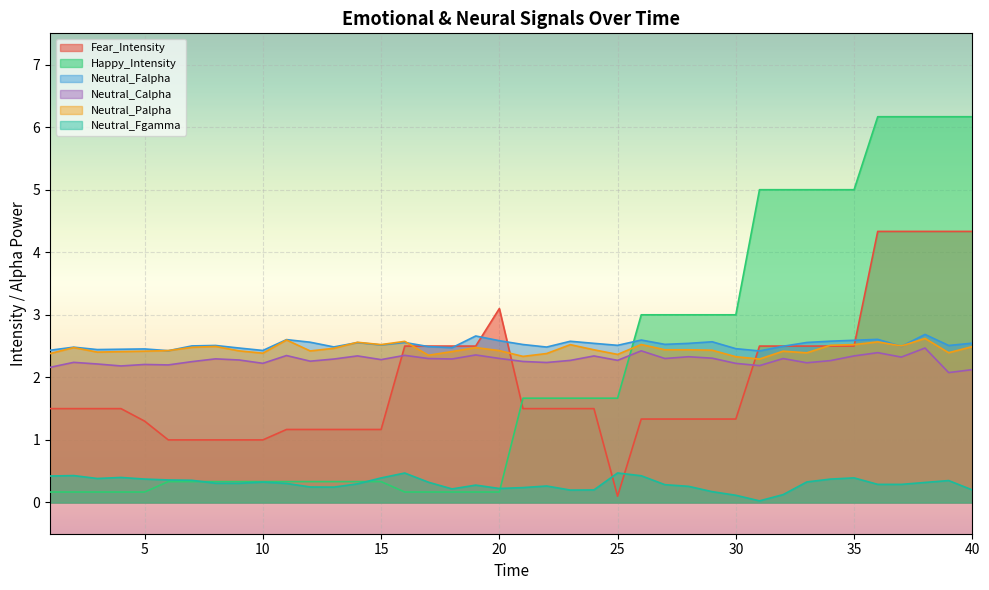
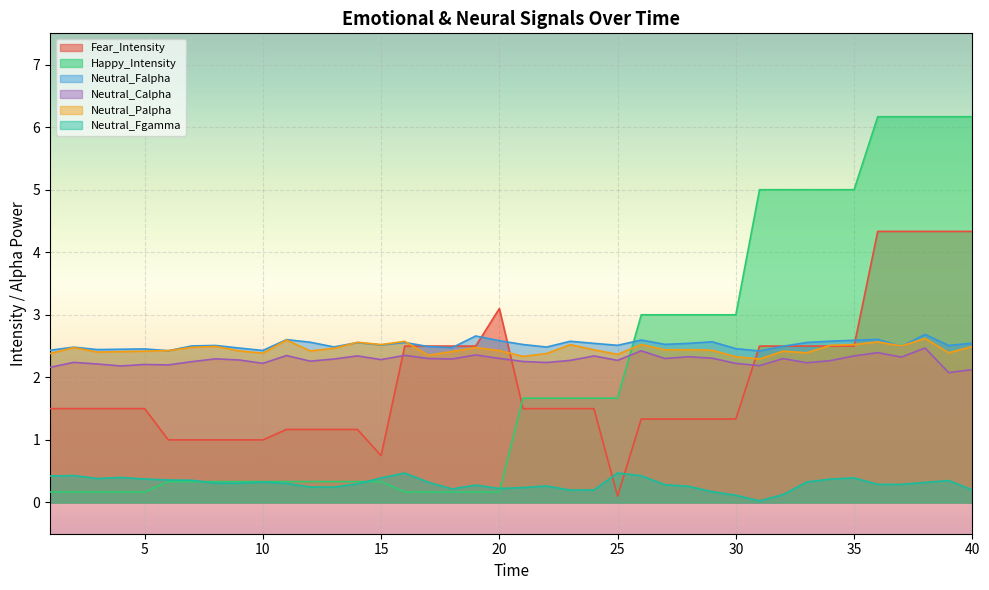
Fear_Intensity, 5: 1.3 -> 1.5
Fear_Intensity, 15: 1.2 -> 0.7
